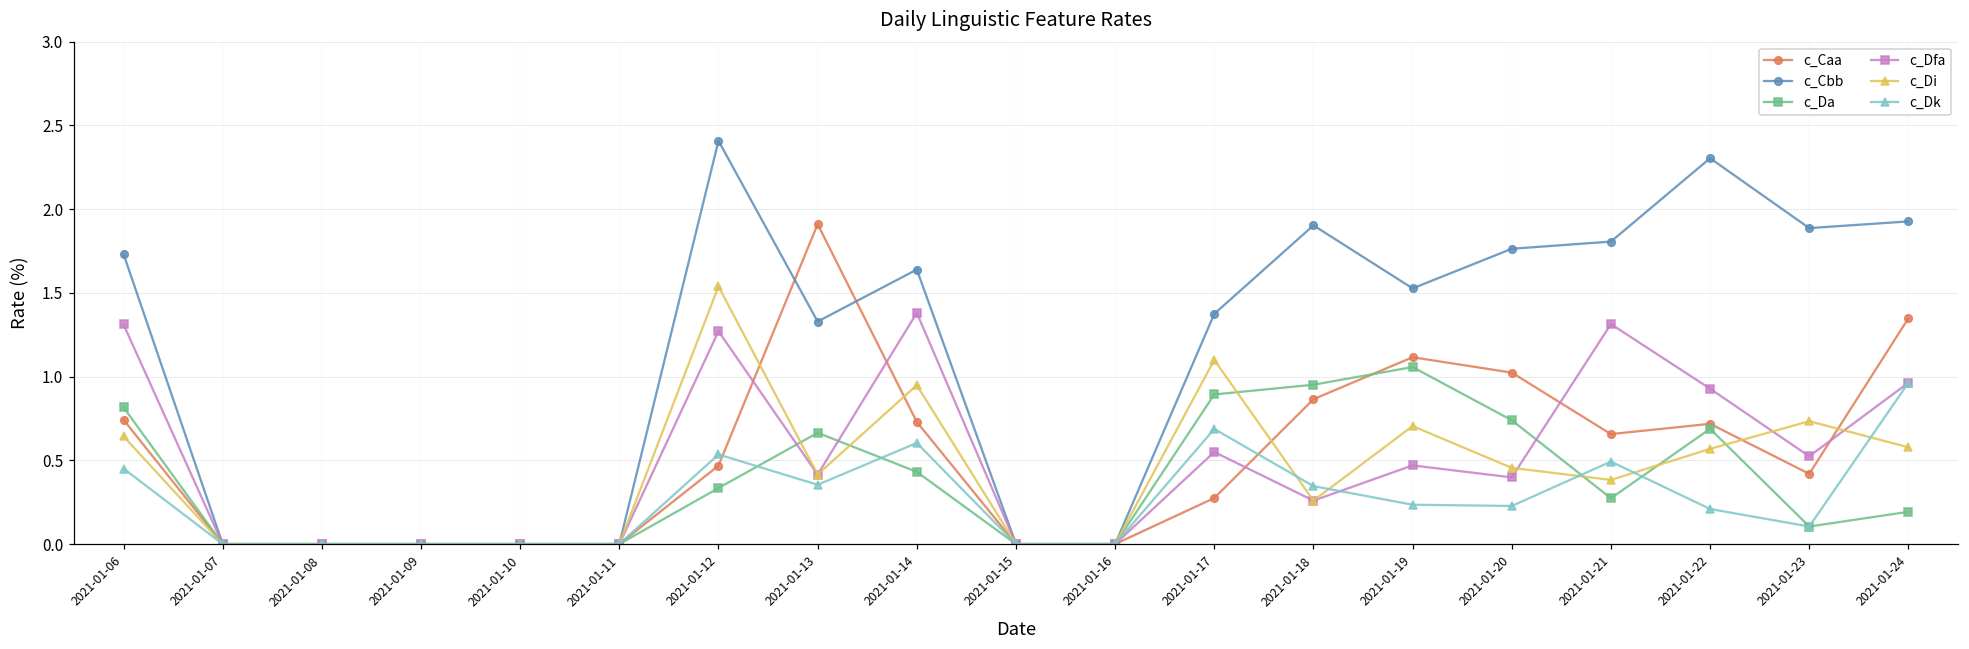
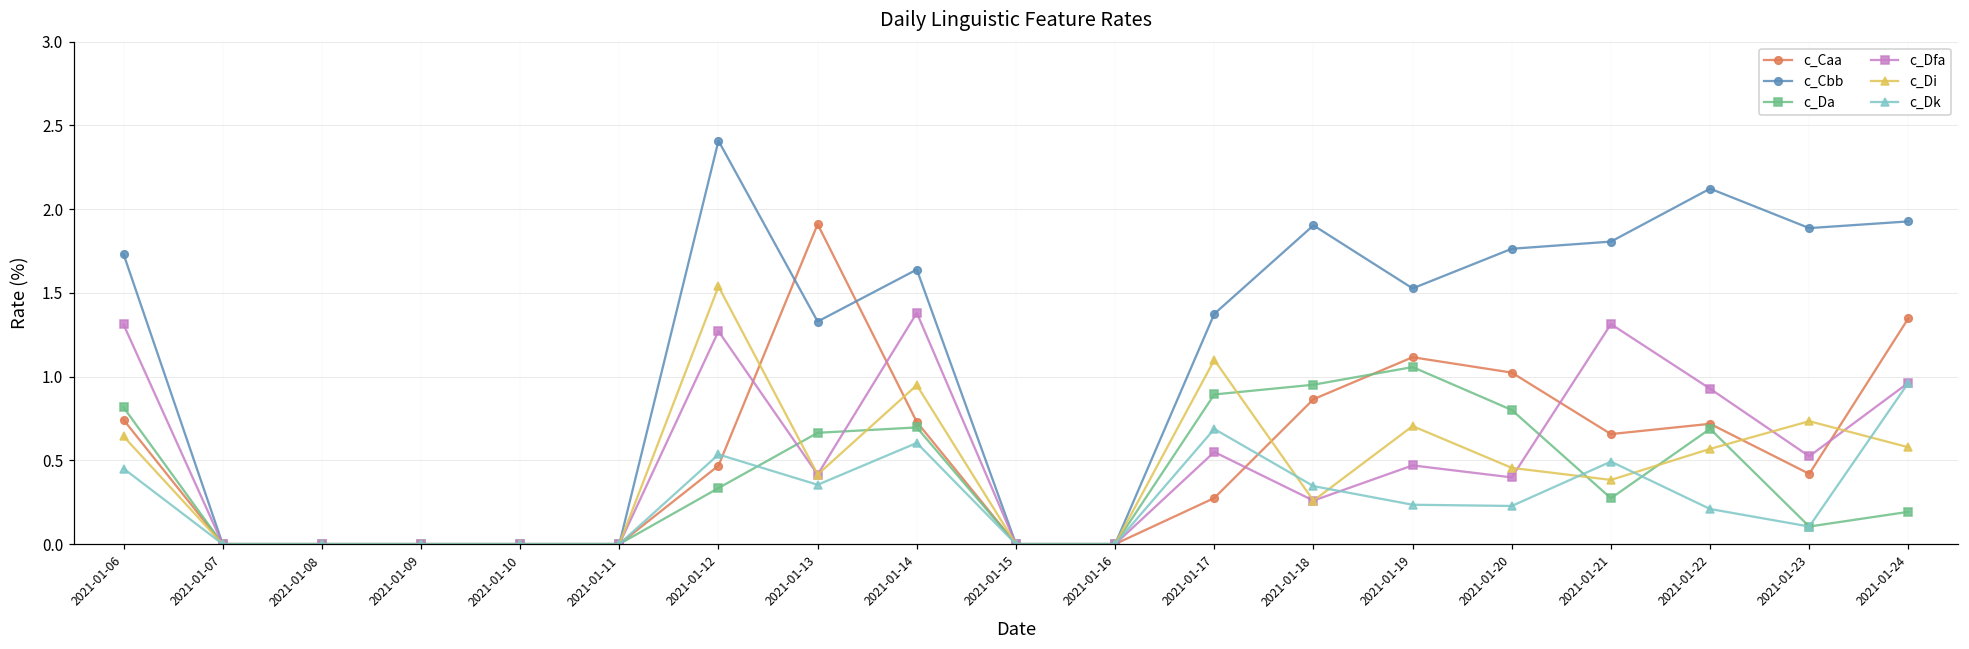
c_Da, 2021-01-14: 0.43 -> 0.70
c_Da, 2021-01-20: 0.74 -> 0.80
c_Cbb, 2021-01-22: 2.30 -> 2.12
